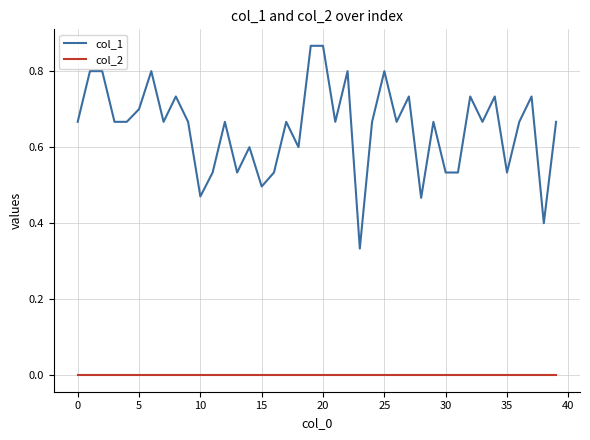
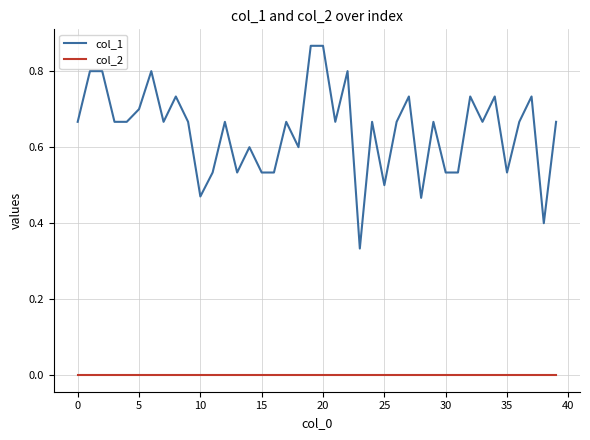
col_1, 15: 0.50 -> 0.53
col_1, 25: 0.8 -> 0.5
